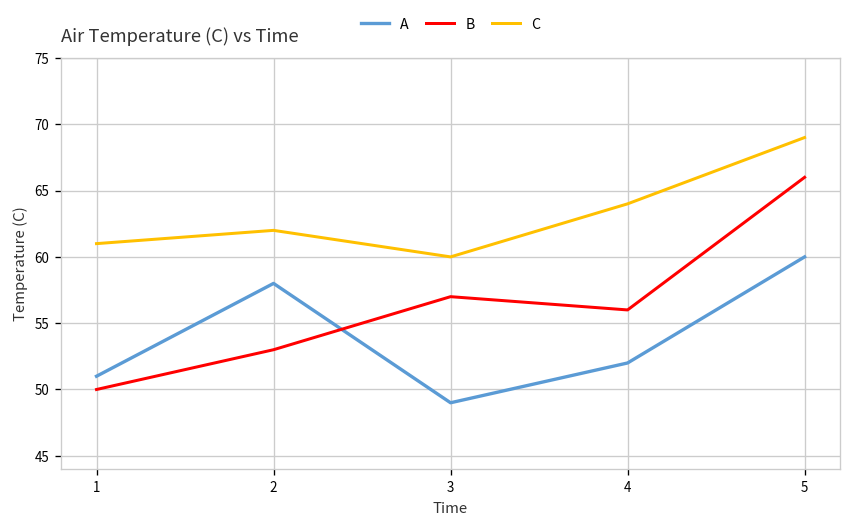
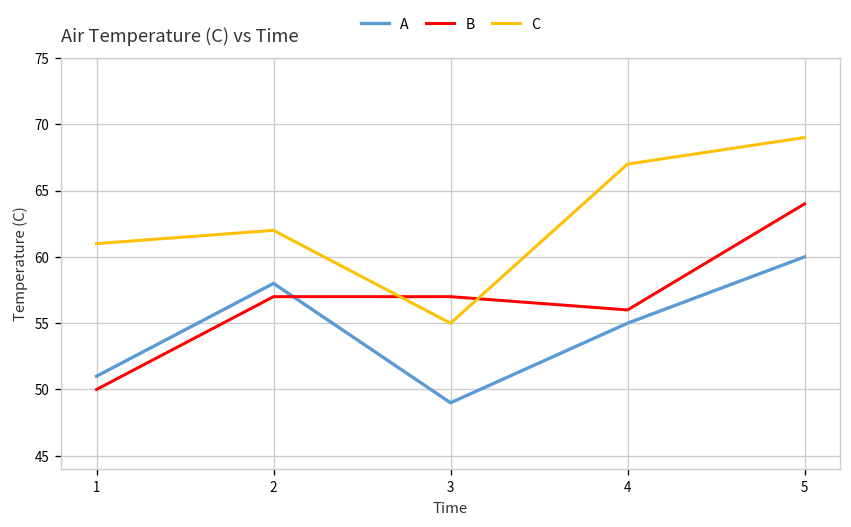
B, 2: 53 -> 57
C, 3: 60 -> 55
A, 4: 52 -> 55
C, 4: 64 -> 67
B, 5: 66 -> 64
